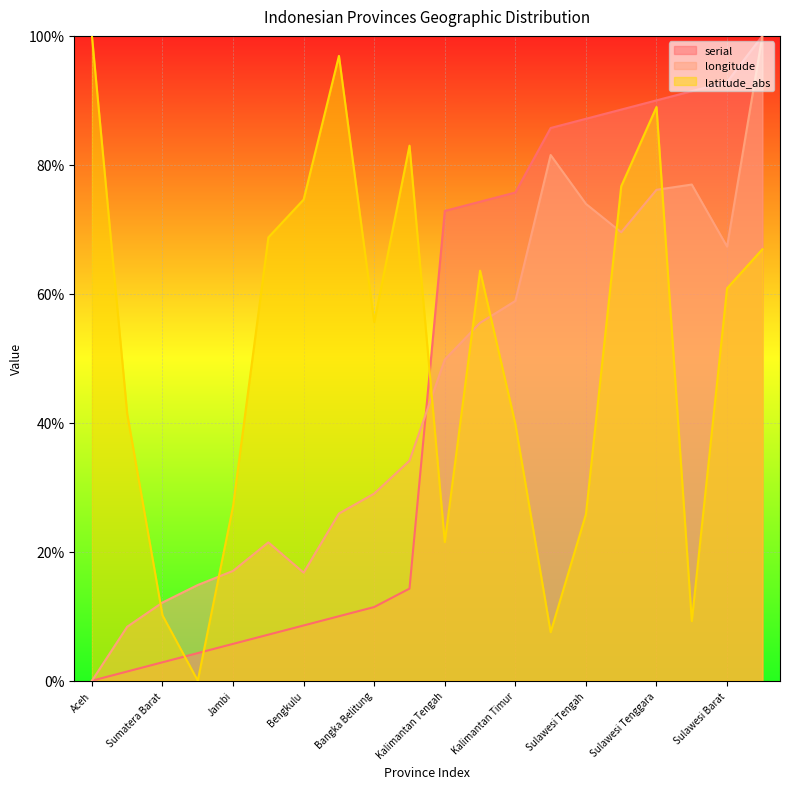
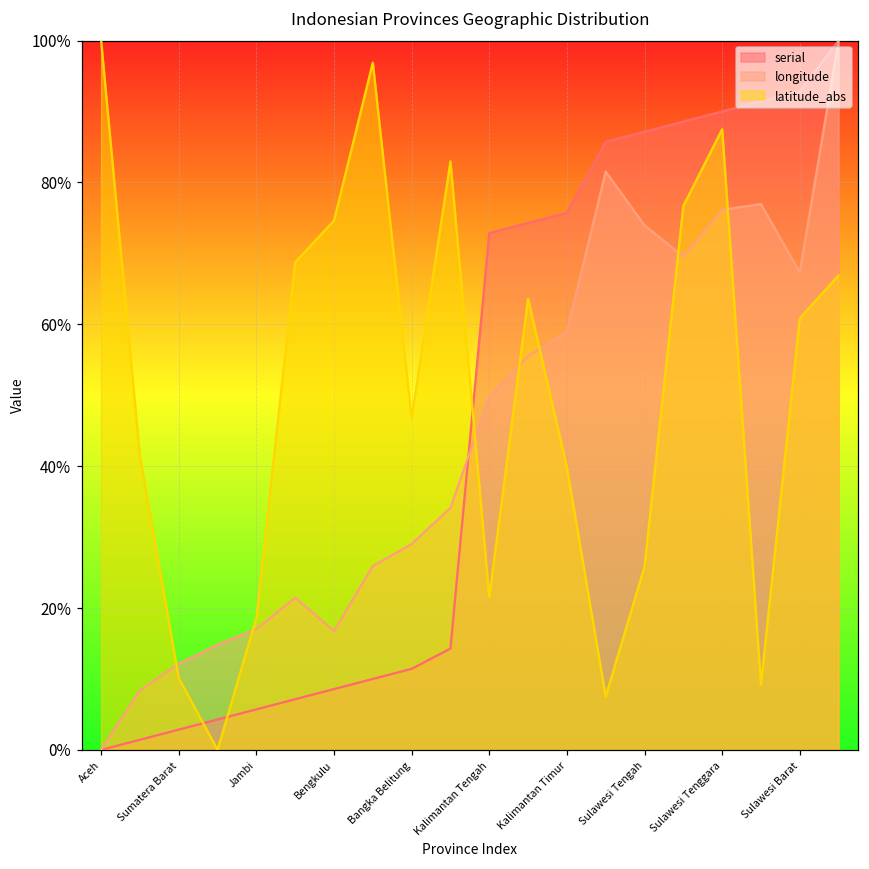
latitude_abs, Jambi: 27% -> 19%
latitude_abs, Bangka Belitung: 56% -> 47%
latitude_abs, Sulawesi Tenggara: 89% -> 87%
